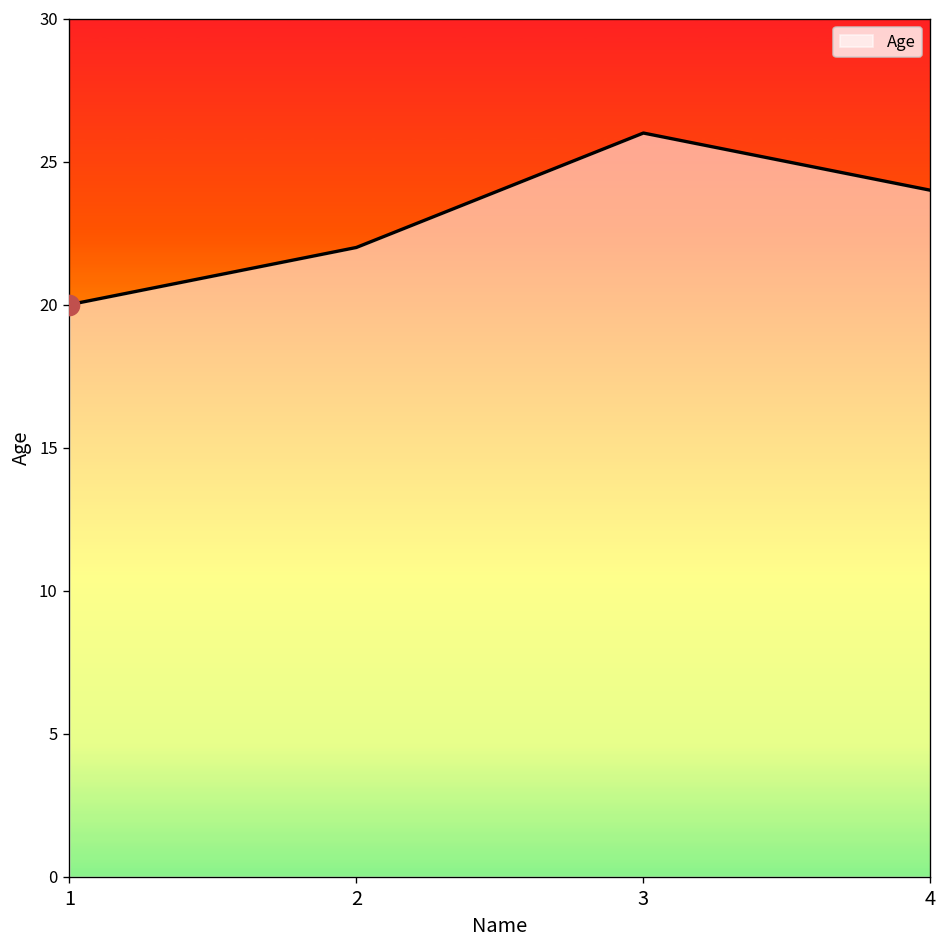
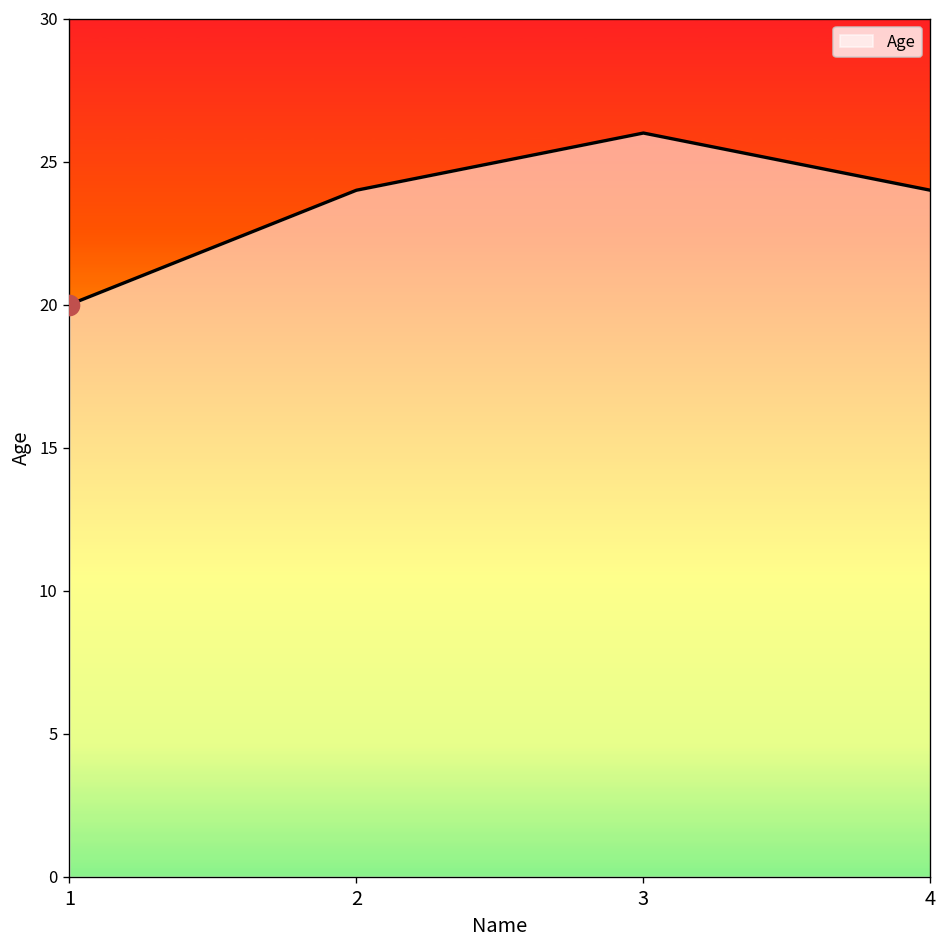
Age, 2: 22 -> 24
